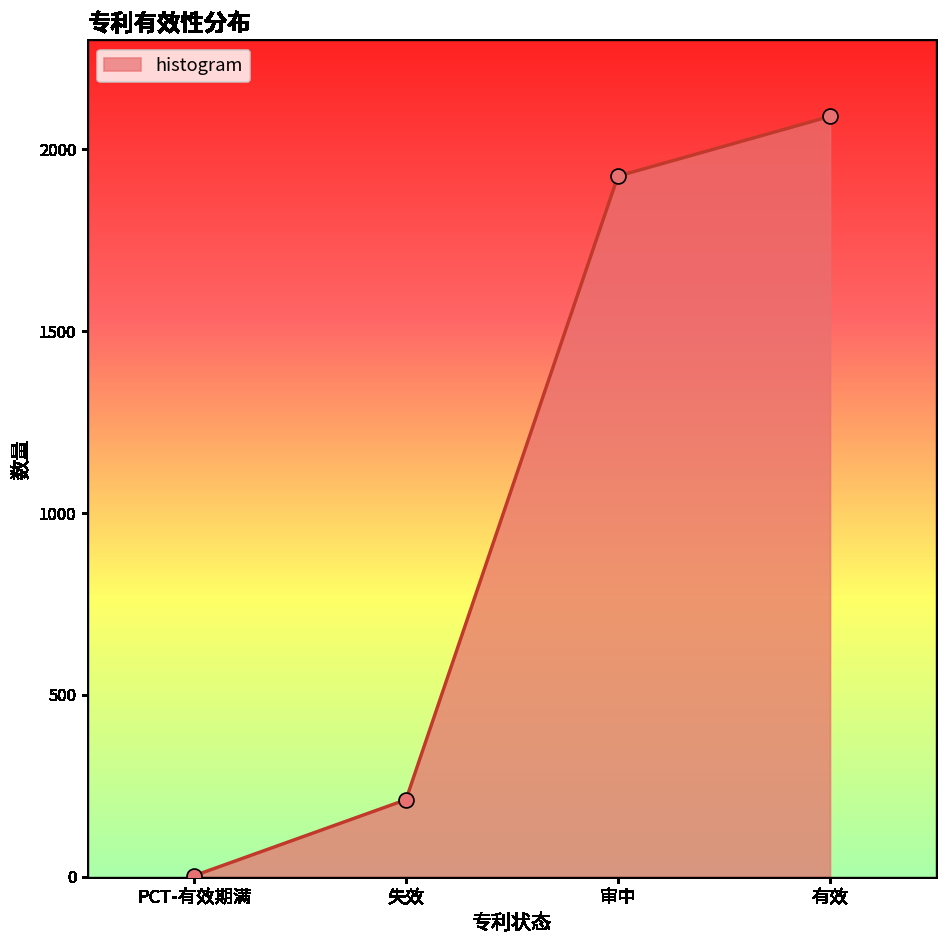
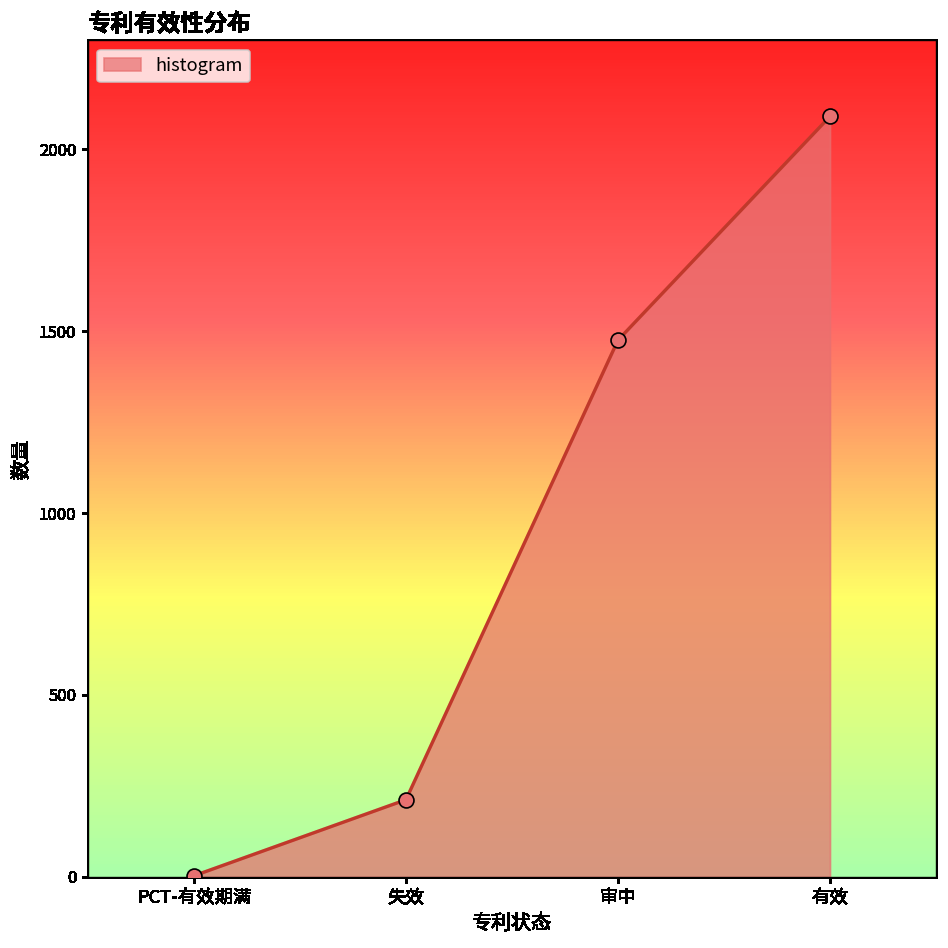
审中: 1930 -> 1480
